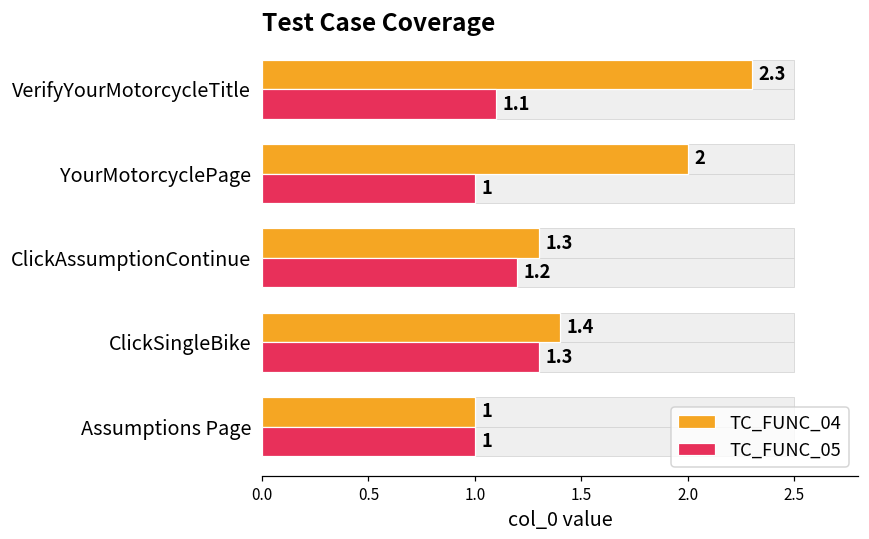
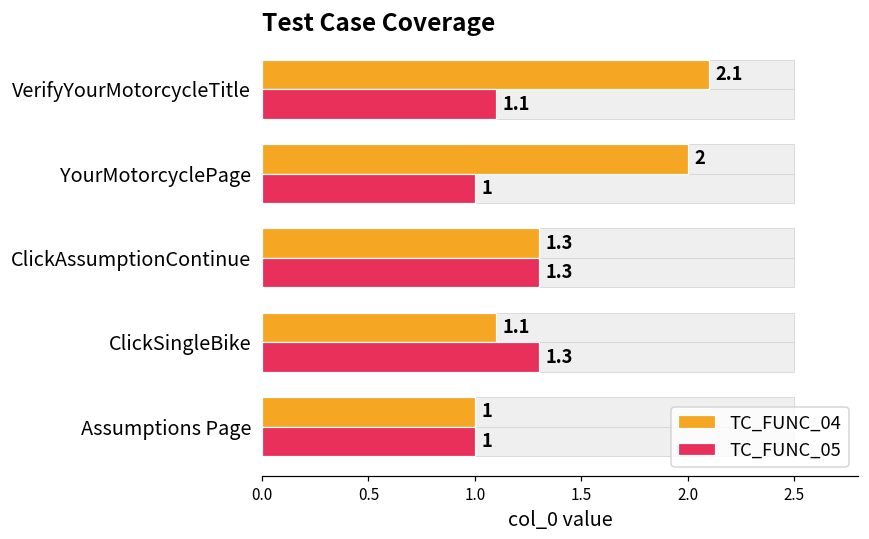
TC_FUNC_04, VerifyYourMotorcycleTitle: 2.3 -> 2.1
TC_FUNC_05, ClickAssumptionContinue: 1.2 -> 1.3
TC_FUNC_04, ClickSingleBike: 1.4 -> 1.1
